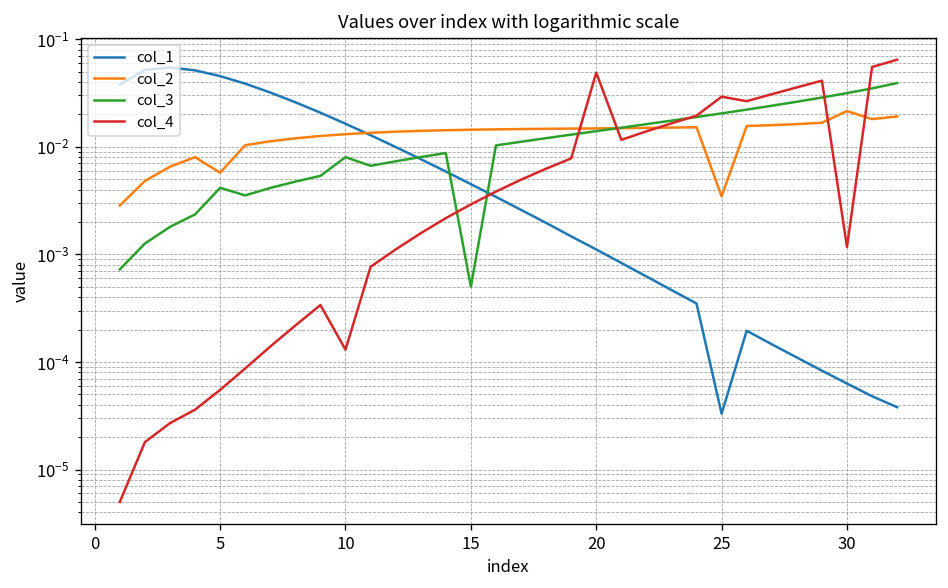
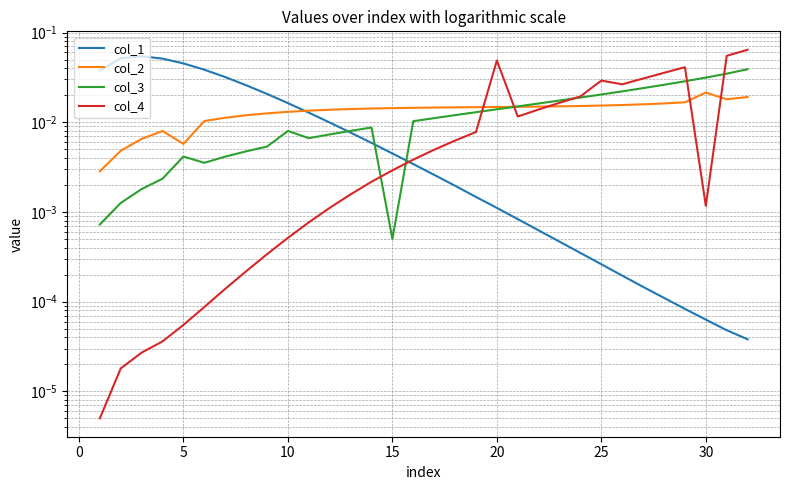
col_4, 10: 0.00013 -> 0.0005
col_1, 25: 0.000033 -> 0.00026
col_2, 25: 0.0035 -> 0.015
